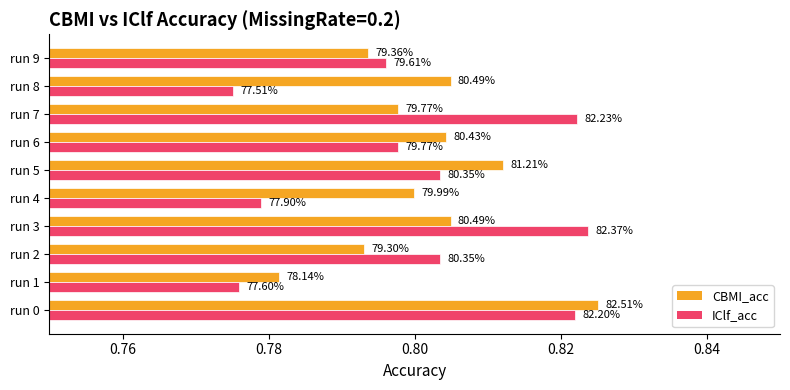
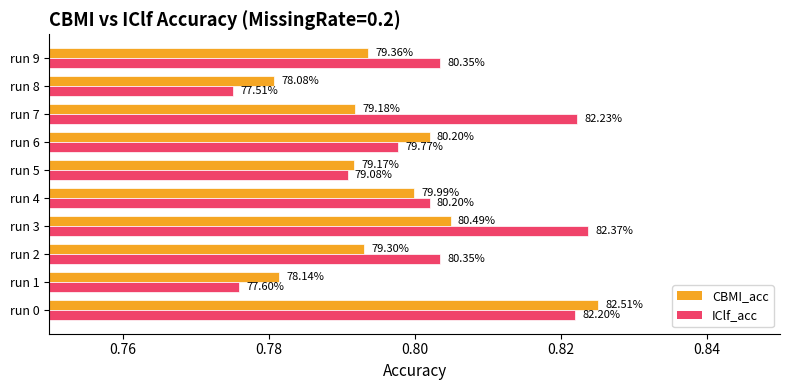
IClf_acc, run 9: 79.61% -> 80.35%
CBMI_acc, run 8: 80.49% -> 78.08%
CBMI_acc, run 7: 79.77% -> 79.18%
CBMI_acc, run 6: 80.43% -> 80.20%
CBMI_acc, run 5: 81.21% -> 79.17%
IClf_acc, run 5: 80.35% -> 79.08%
IClf_acc, run 4: 77.90% -> 80.20%
